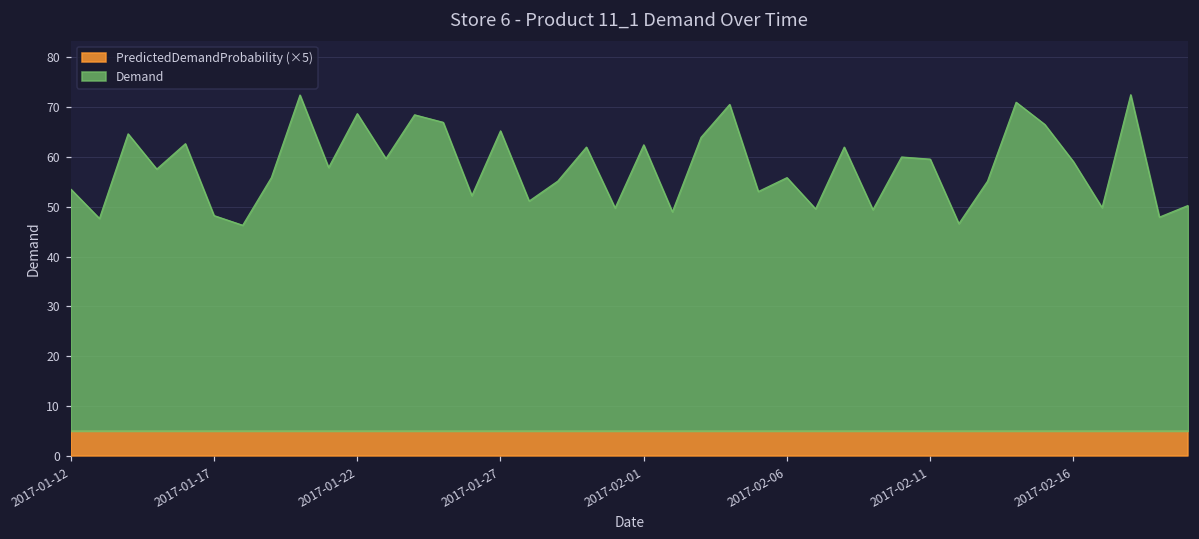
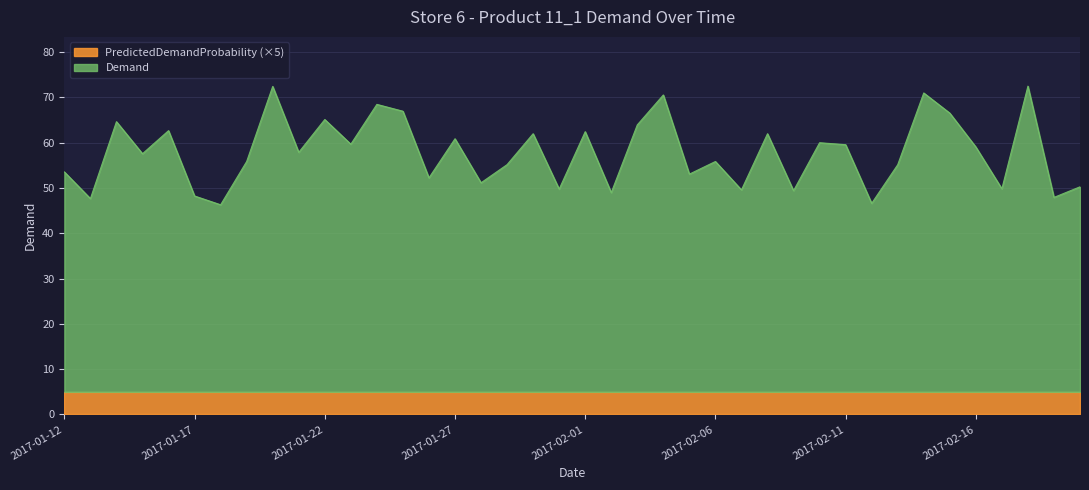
Demand, 2017-01-22: 69 -> 65
Demand, 2017-01-27: 65 -> 61
